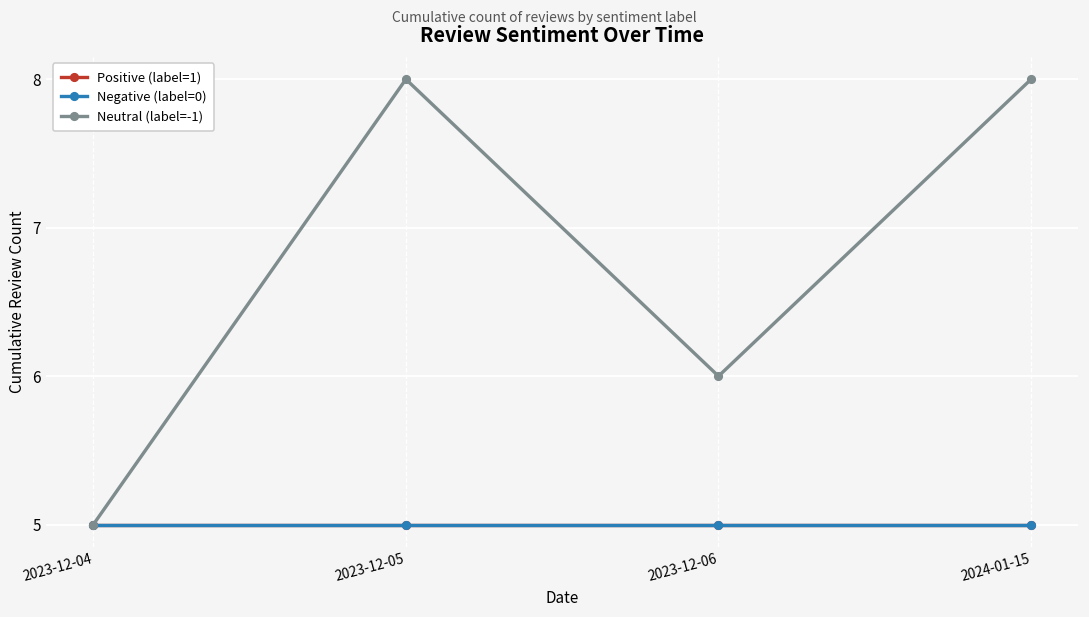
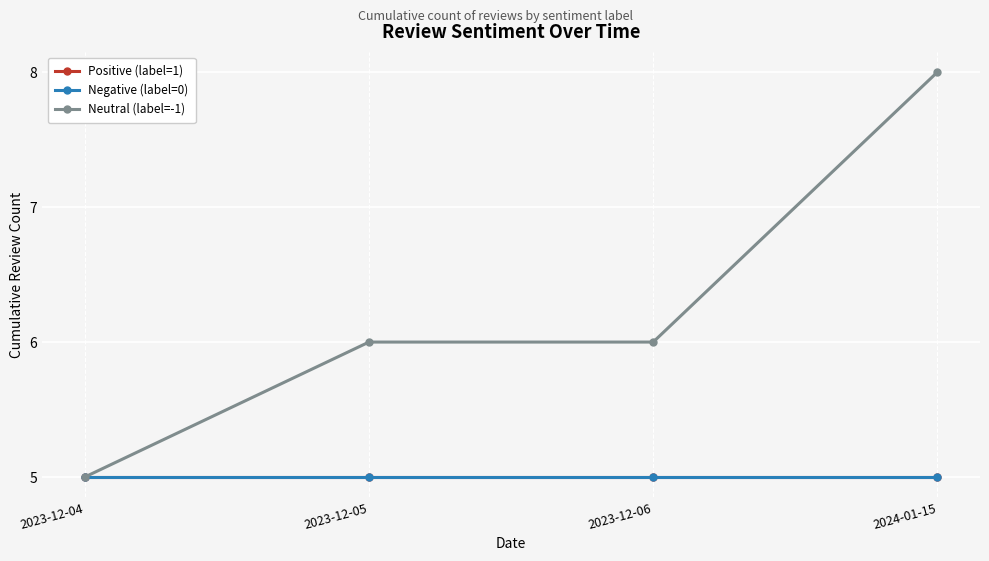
Neutral (label=-1), 2023-12-05: 8 -> 6
